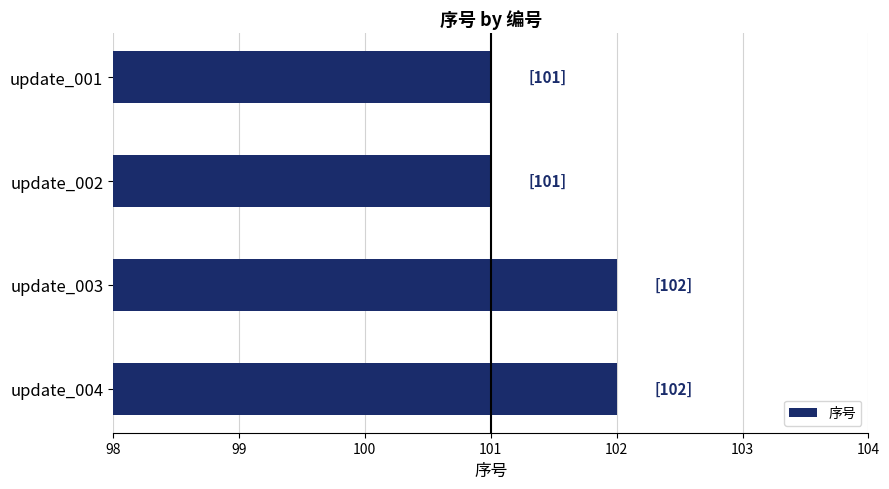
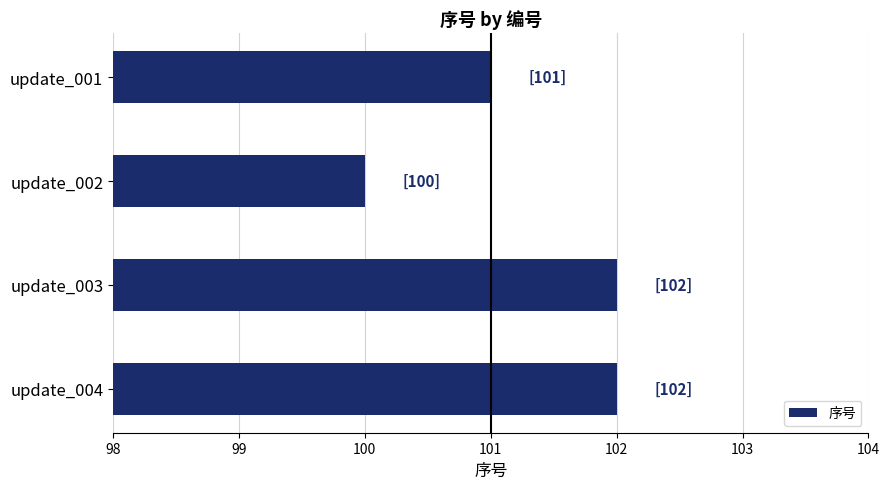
update_002: 101] -> 100]
